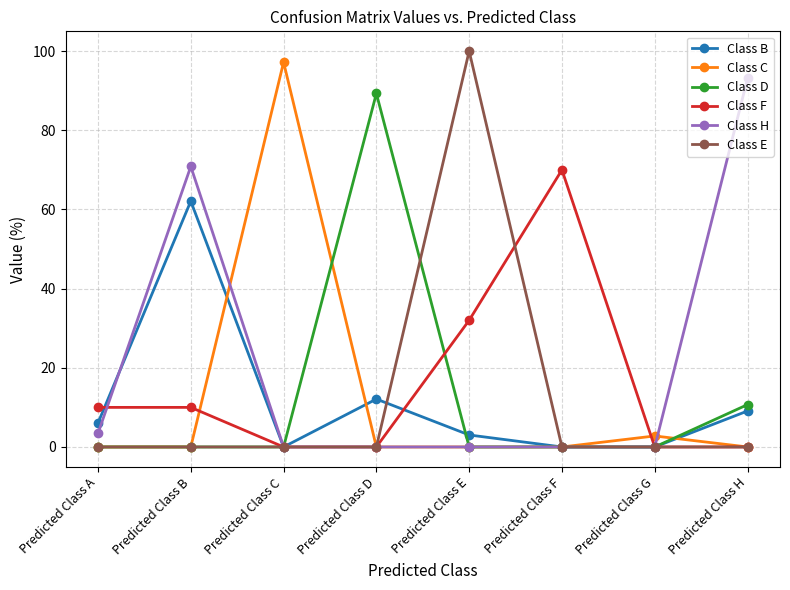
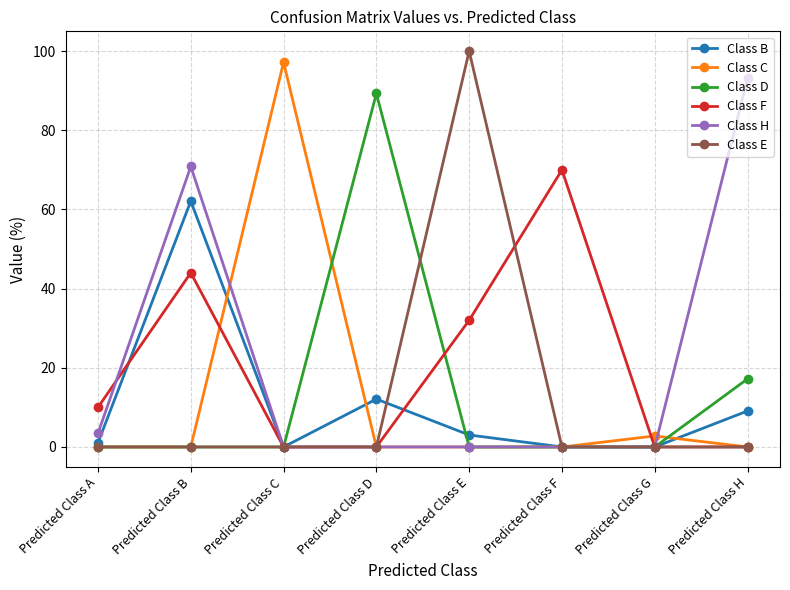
Class B, Predicted Class A: 6 -> 1
Class F, Predicted Class B: 10 -> 44
Class D, Predicted Class H: 11 -> 17
